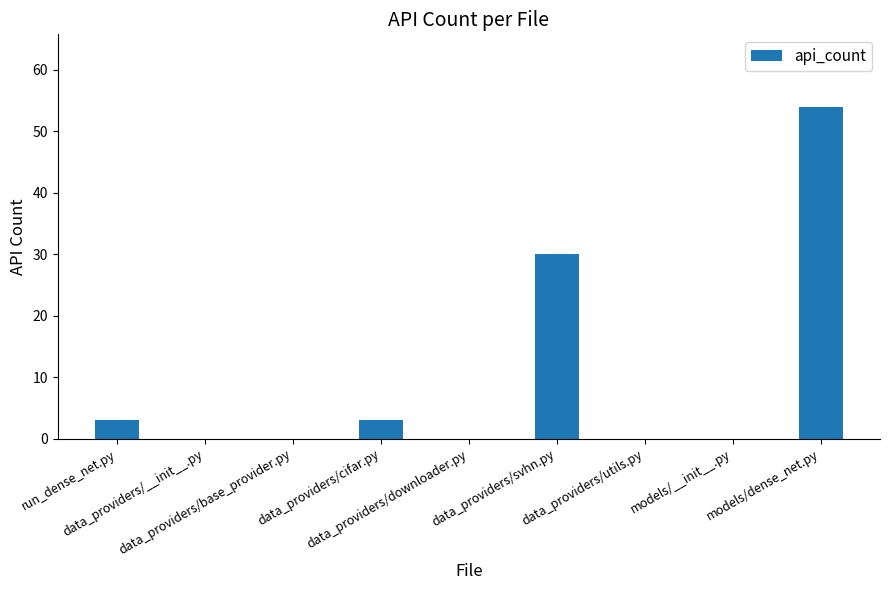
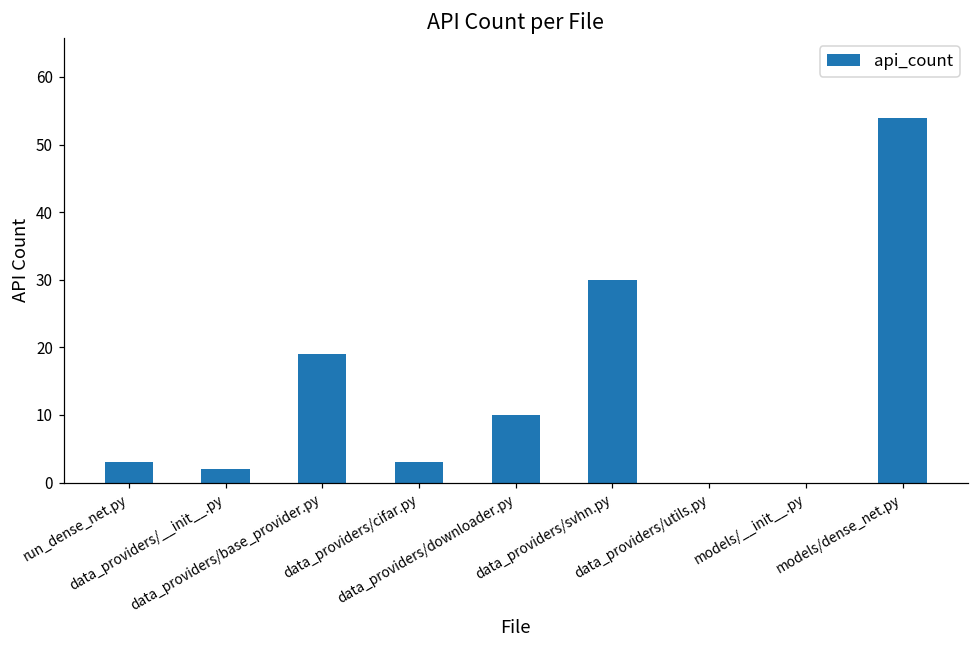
data_providers/__init__.py: 0 -> 2
data_providers/base_provider.py: 0 -> 19
data_providers/downloader.py: 0 -> 10
